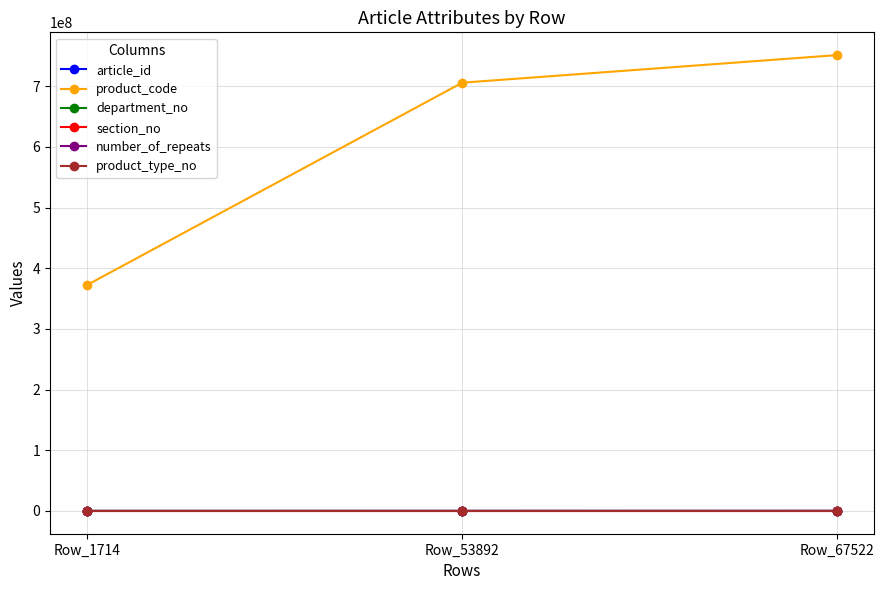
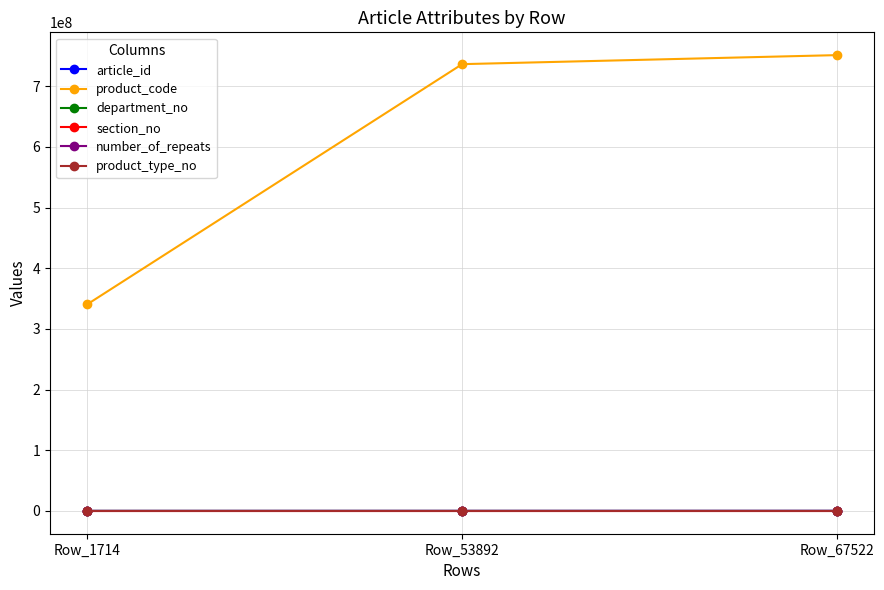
product_code, Row_1714: 370000000 -> 340000000
product_code, Row_53892: 710000000 -> 740000000
